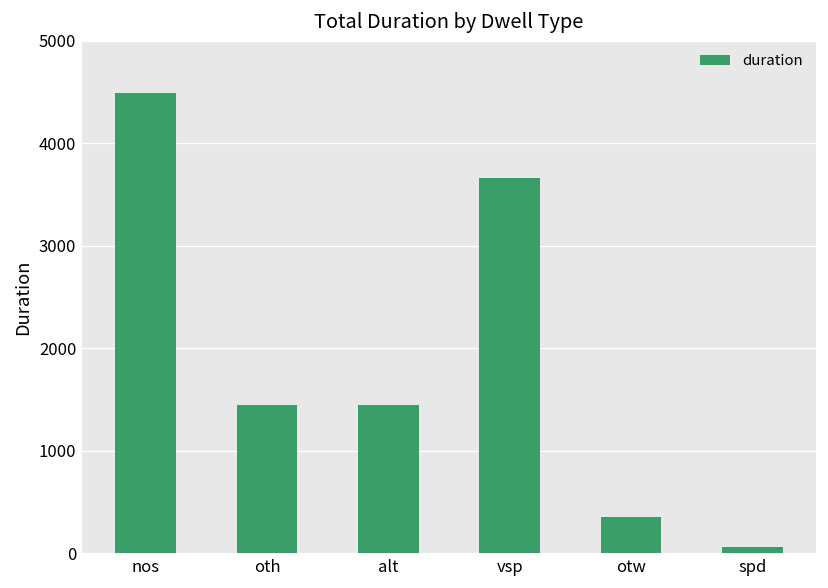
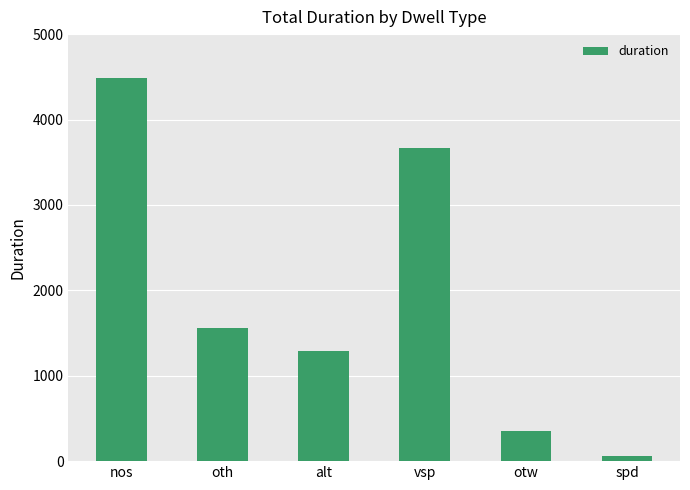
oth: 1400 -> 1600
alt: 1400 -> 1300
